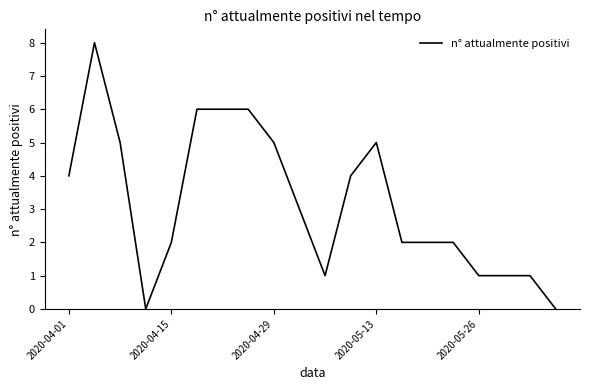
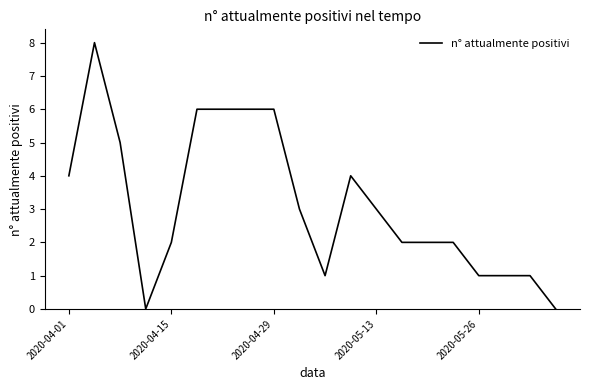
2020-04-29: 5 -> 6
2020-05-13: 5 -> 3
